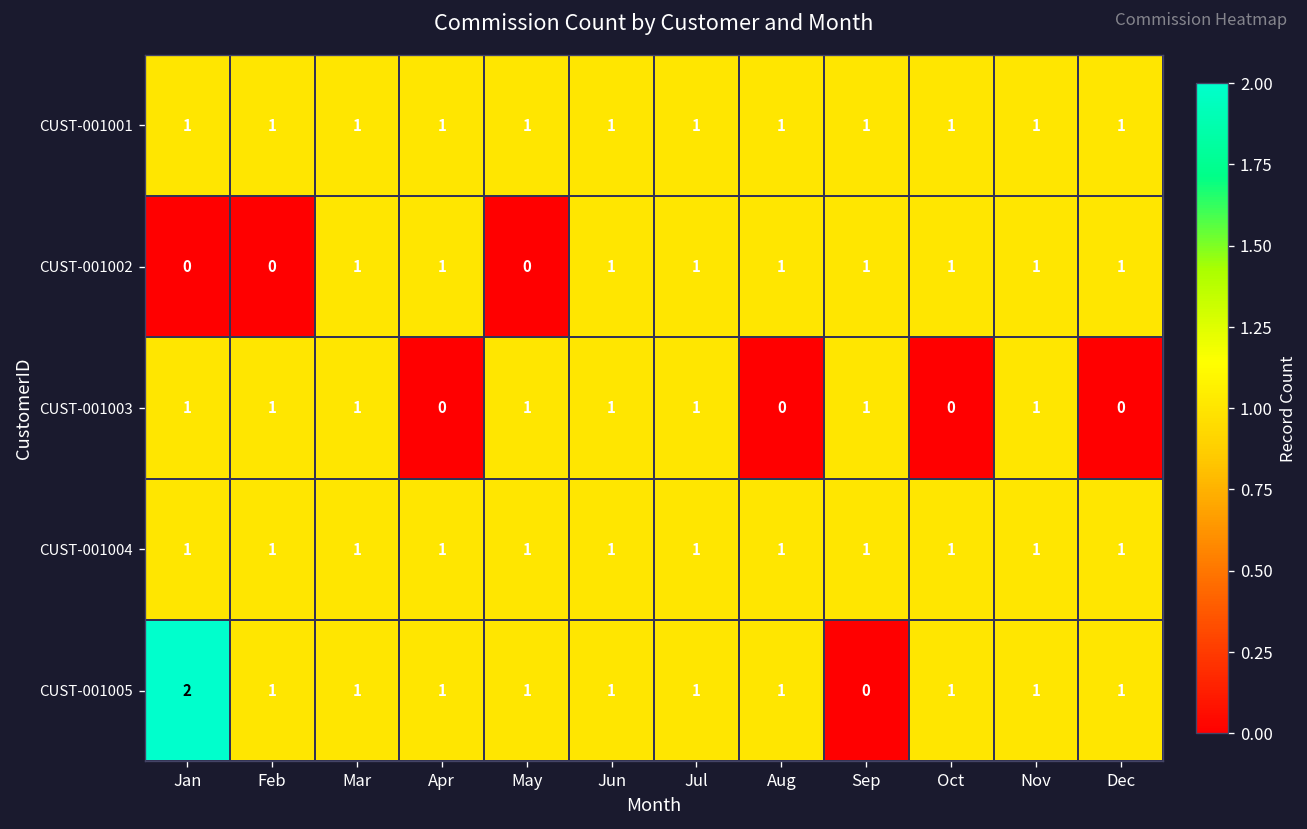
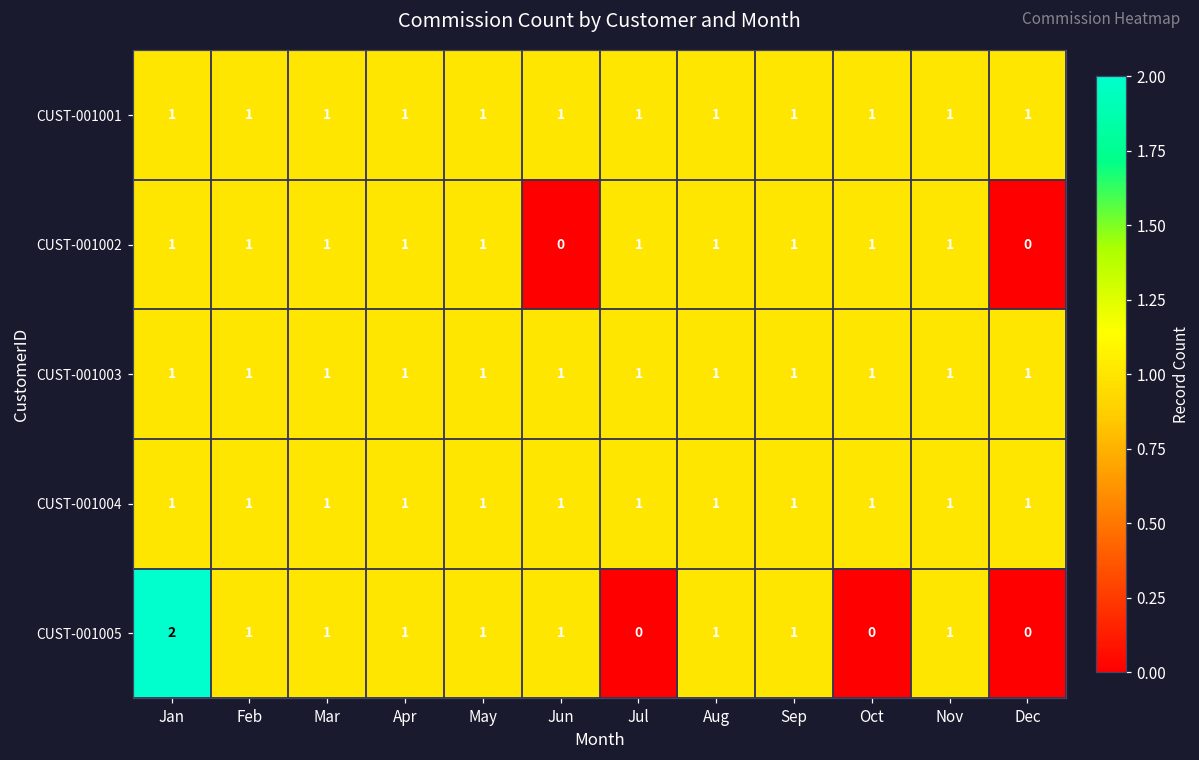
CUST-001002, Jan: 0 -> 1
CUST-001002, Feb: 0 -> 1
CUST-001002, May: 0 -> 1
CUST-001002, Jun: 1 -> 0
CUST-001002, Dec: 1 -> 0
CUST-001003, Apr: 0 -> 1
CUST-001003, Aug: 0 -> 1
CUST-001003, Oct: 0 -> 1
CUST-001003, Dec: 0 -> 1
CUST-001005, Jul: 1 -> 0
CUST-001005, Sep: 0 -> 1
CUST-001005, Oct: 1 -> 0
CUST-001005, Dec: 1 -> 0
